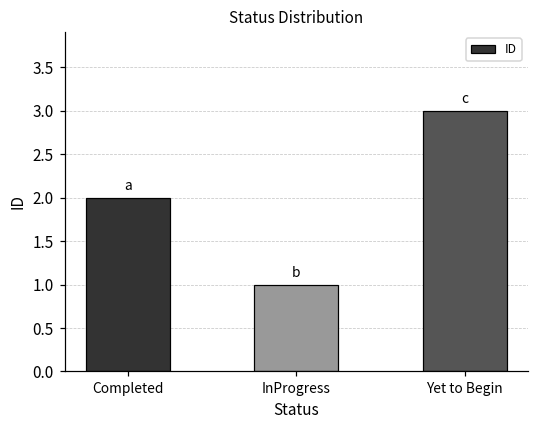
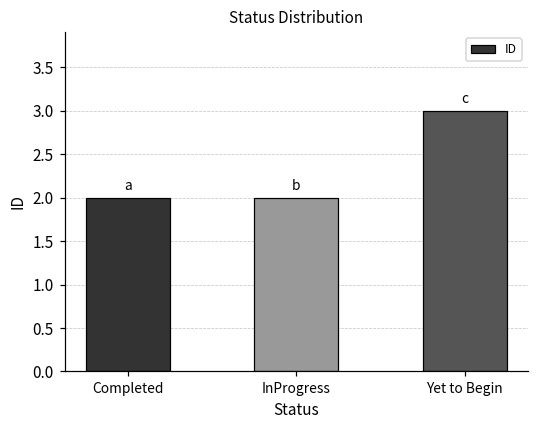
InProgress: 1 -> 2
